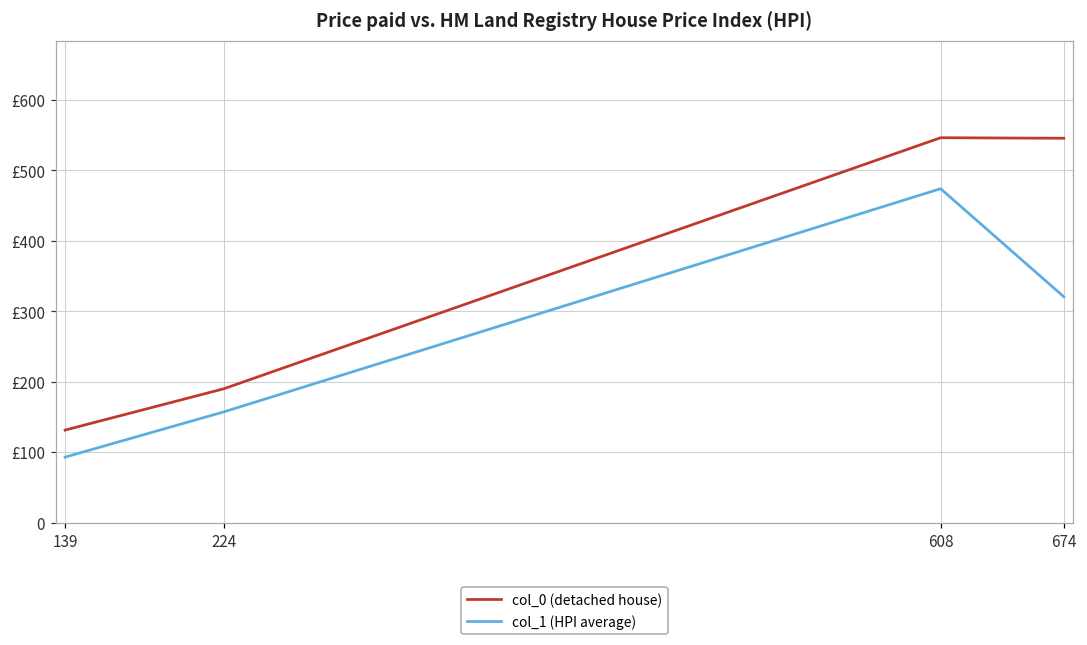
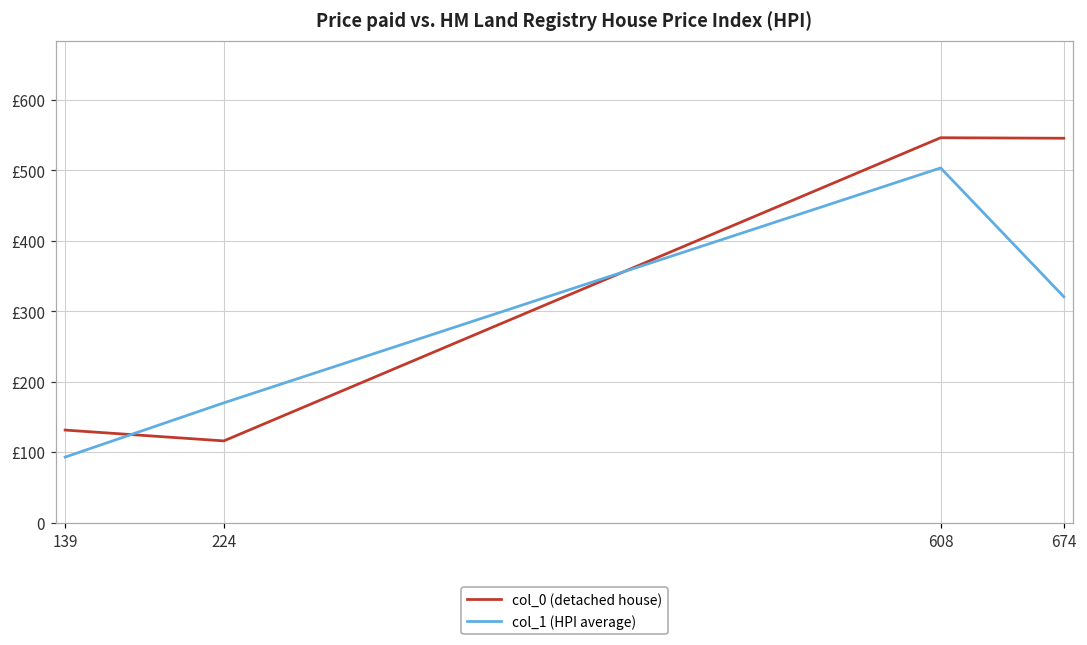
col_0 (detached house), 224: £190 -> £120
col_1 (HPI average), 224: £160 -> £170
col_1 (HPI average), 608: £470 -> £500
